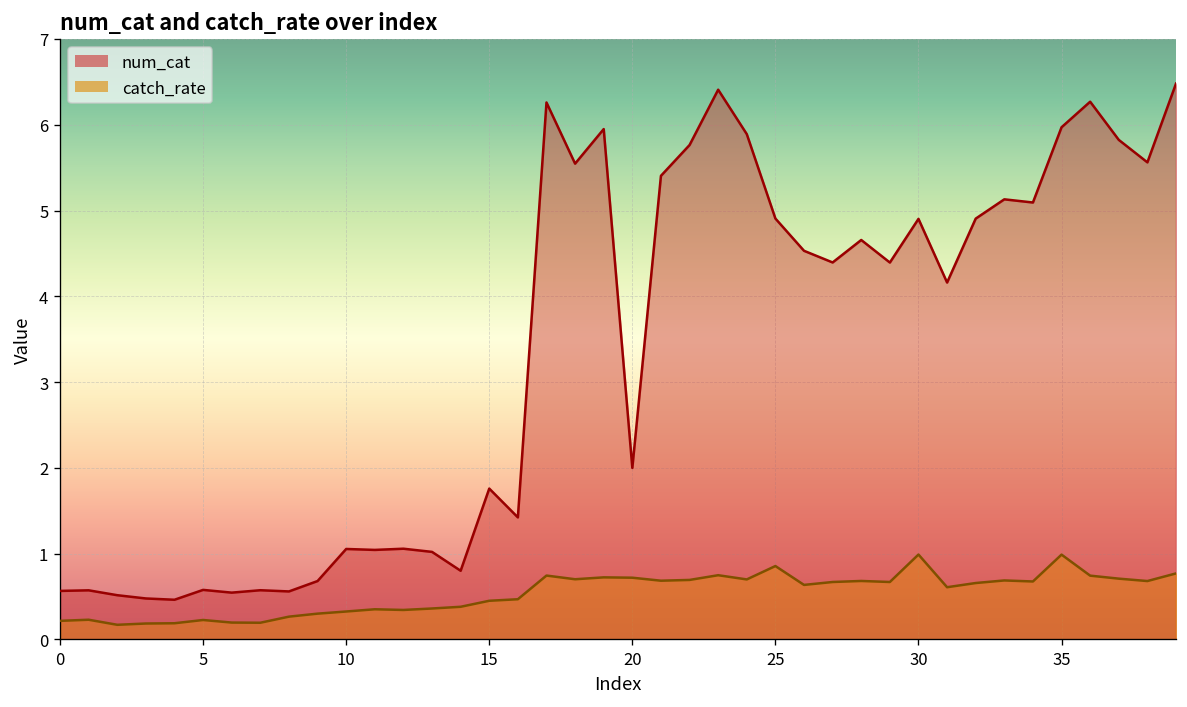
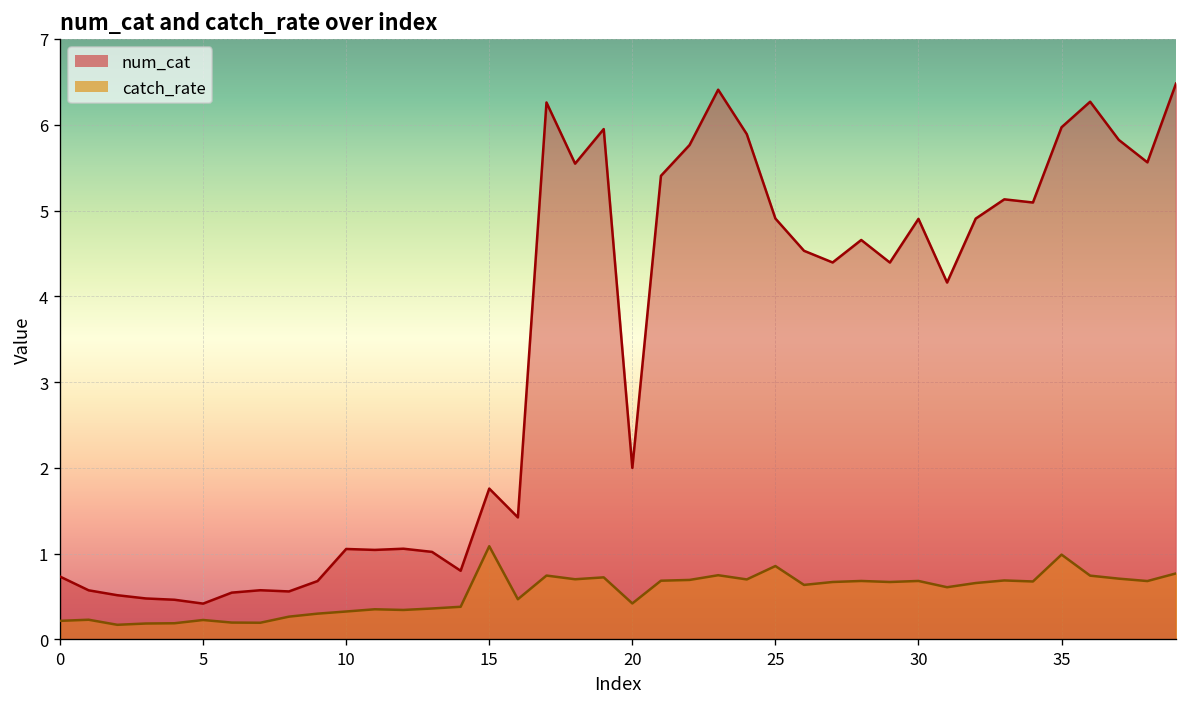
num_cat, 0: 0.6 -> 0.7
num_cat, 5: 0.6 -> 0.4
catch_rate, 15: 0.5 -> 1.1
catch_rate, 20: 0.7 -> 0.4
catch_rate, 30: 1.0 -> 0.7
